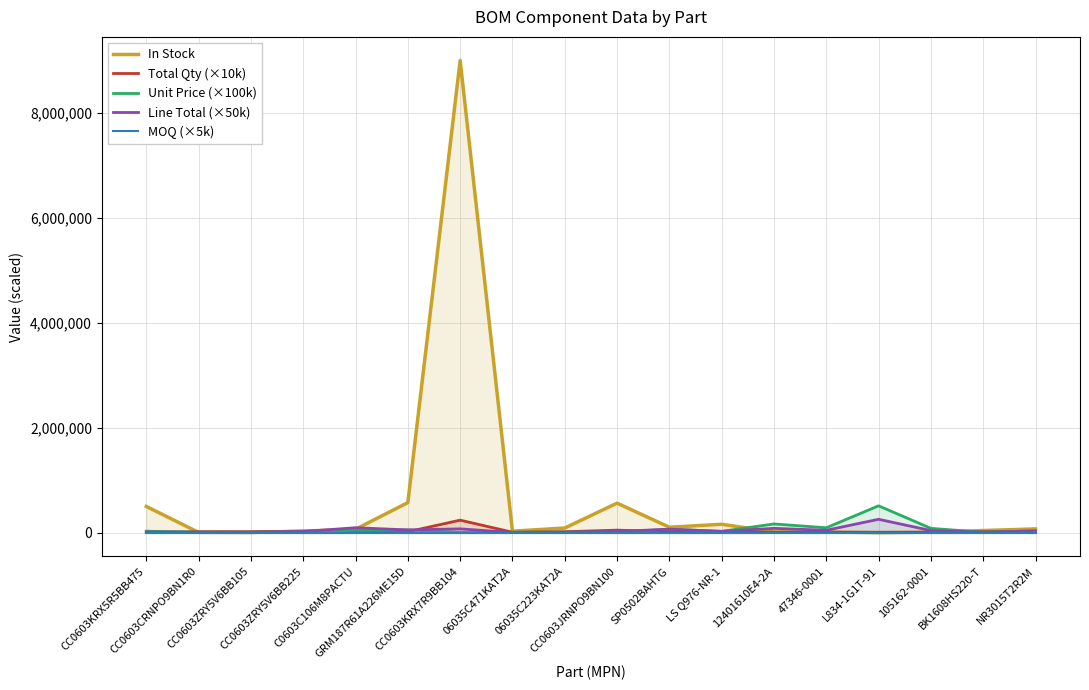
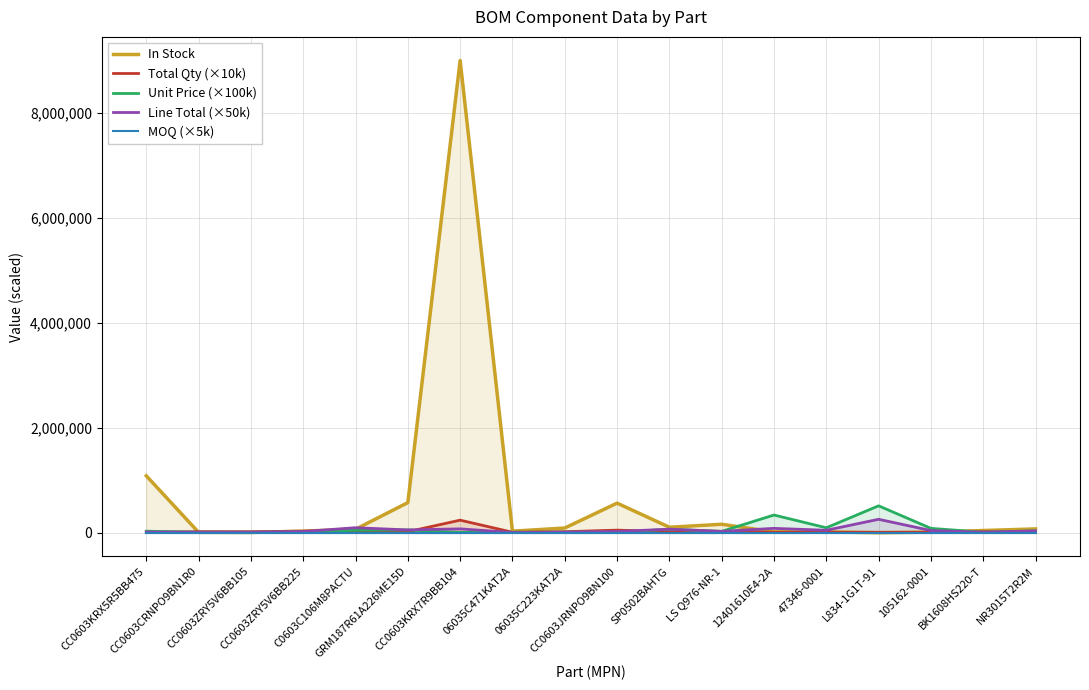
In Stock, CC0603KRX5R5BB475: 500,000 -> 1,100,000
Unit Price (×100k), 12401610E4-2A: 200,000 -> 300,000
